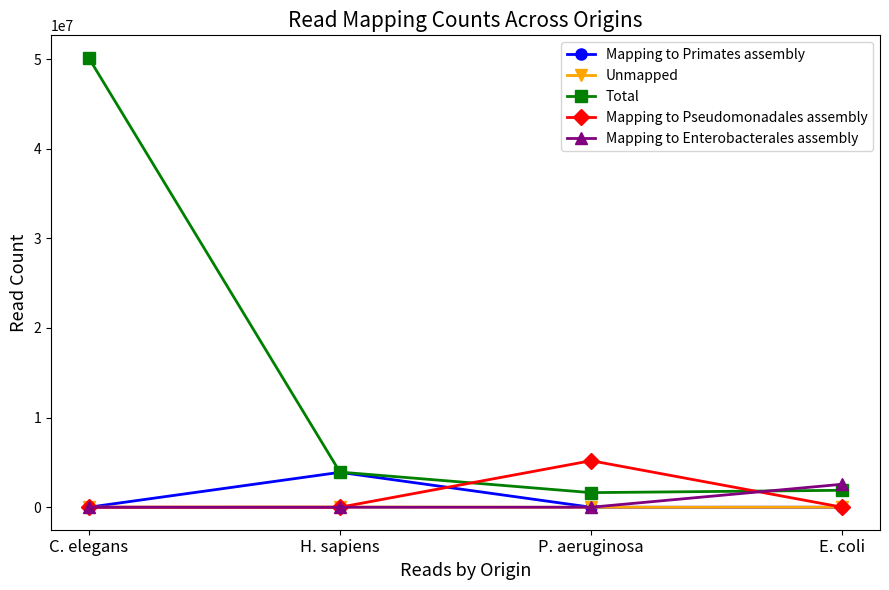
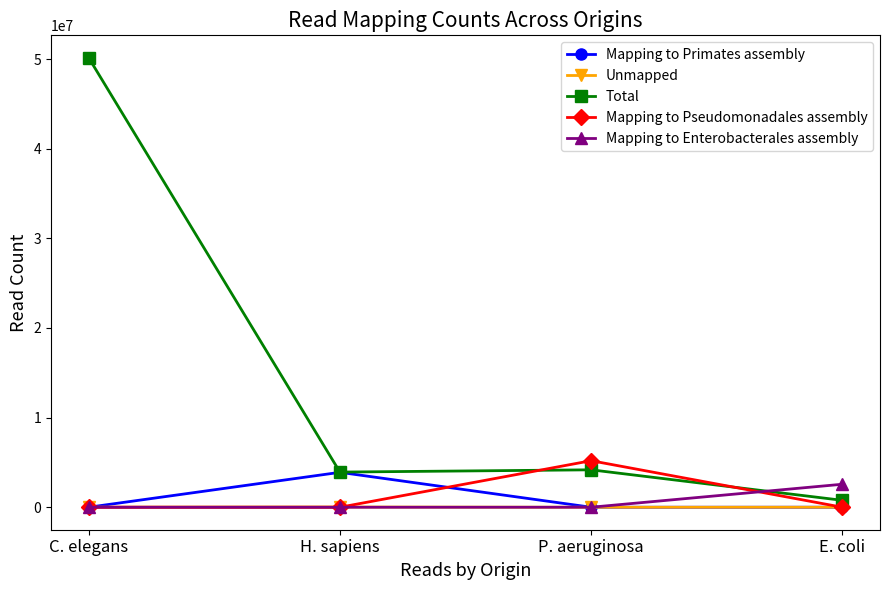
Total, P. aeruginosa: 2000000 -> 4000000
Total, E. coli: 2000000 -> 1000000
